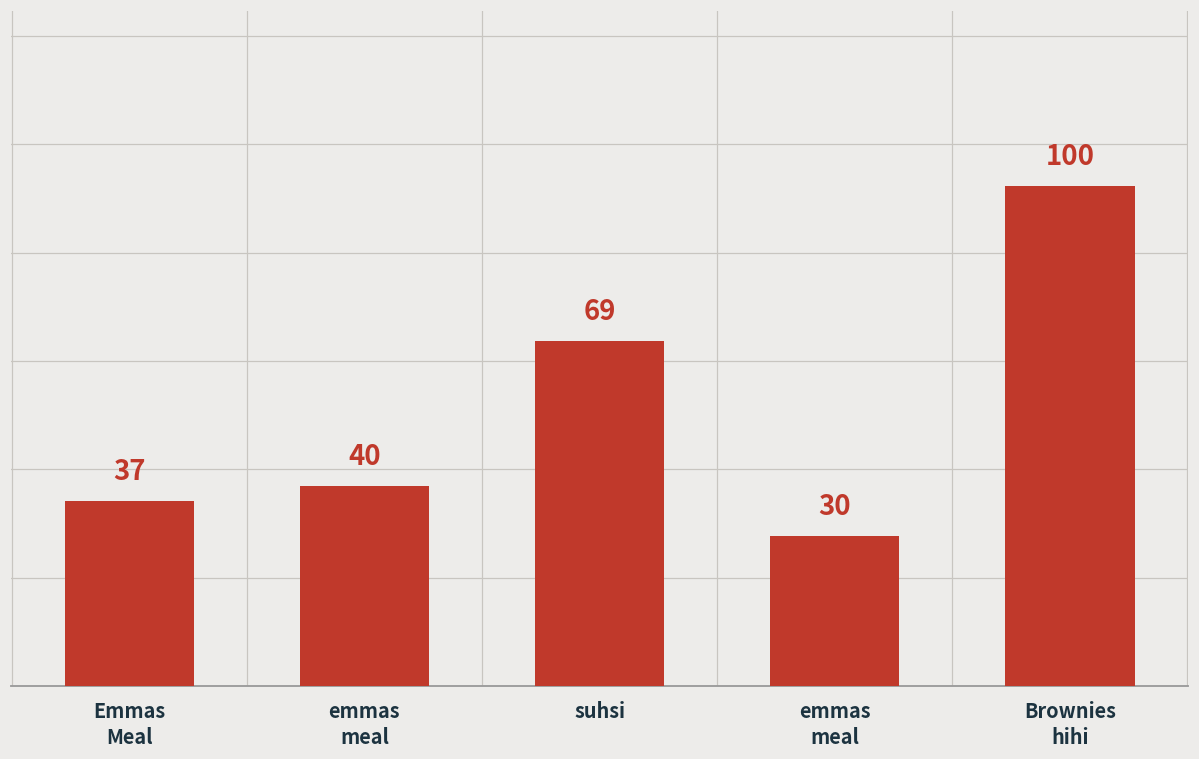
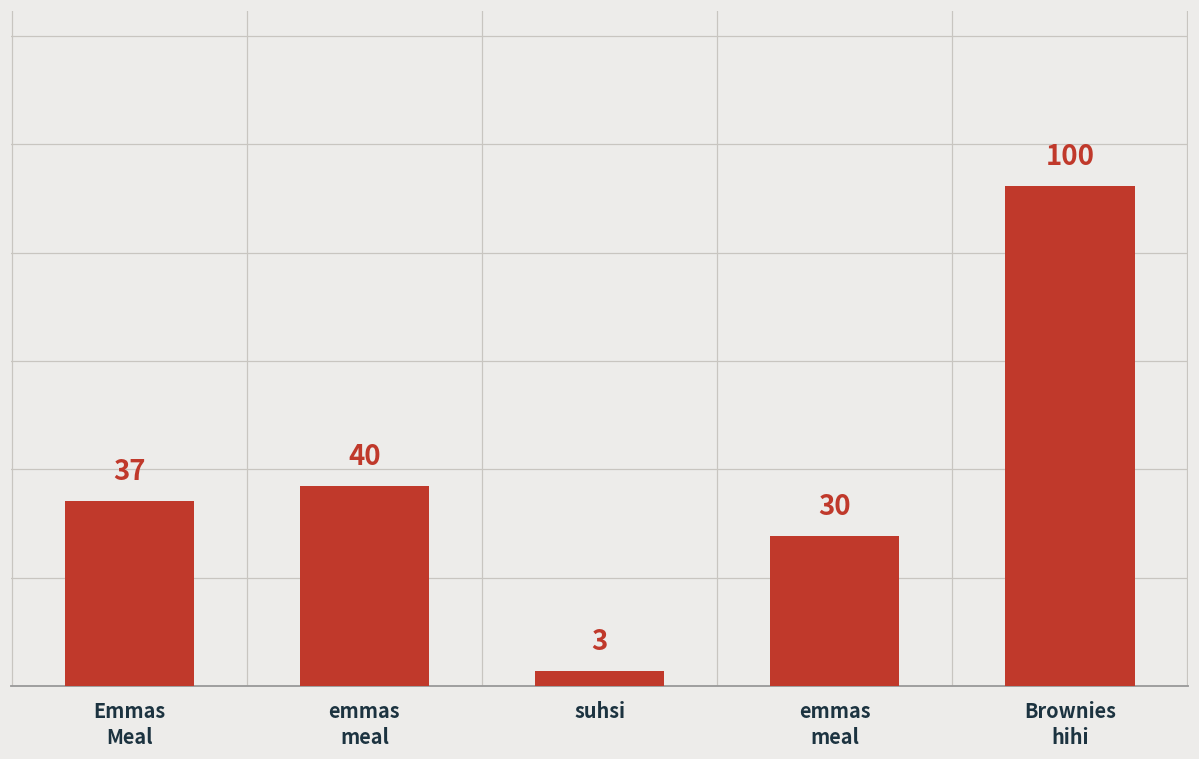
suhsi: 69 -> 3
